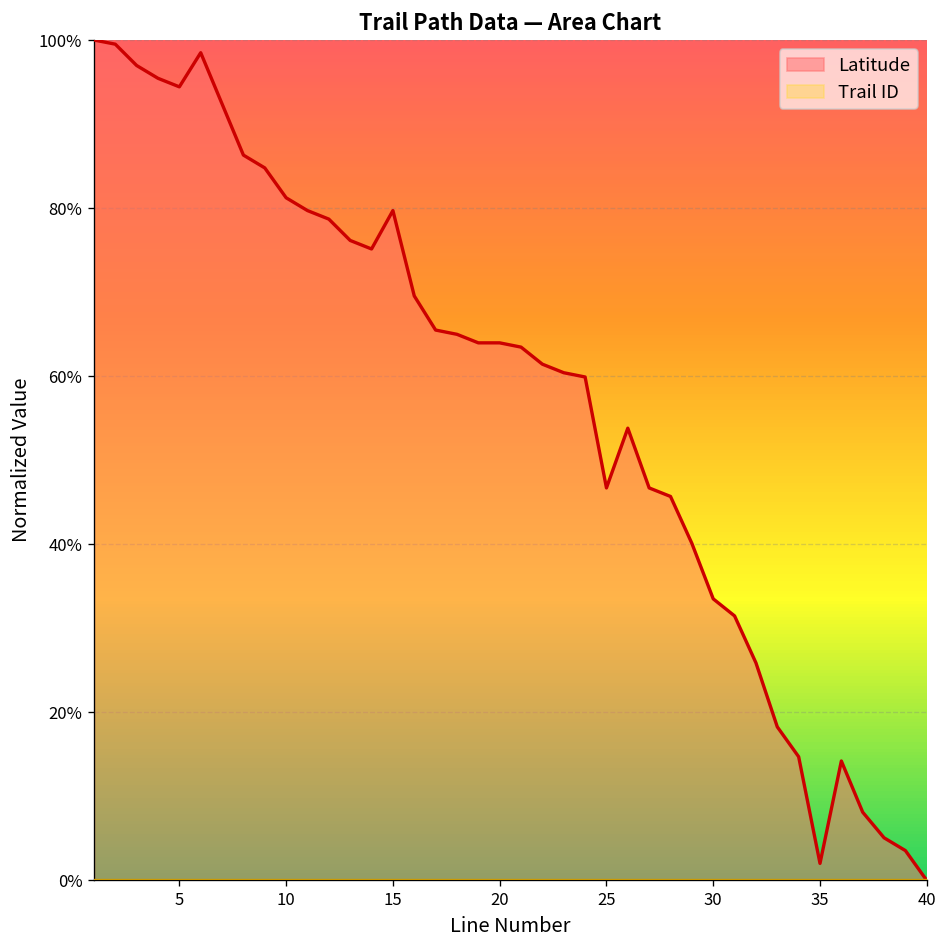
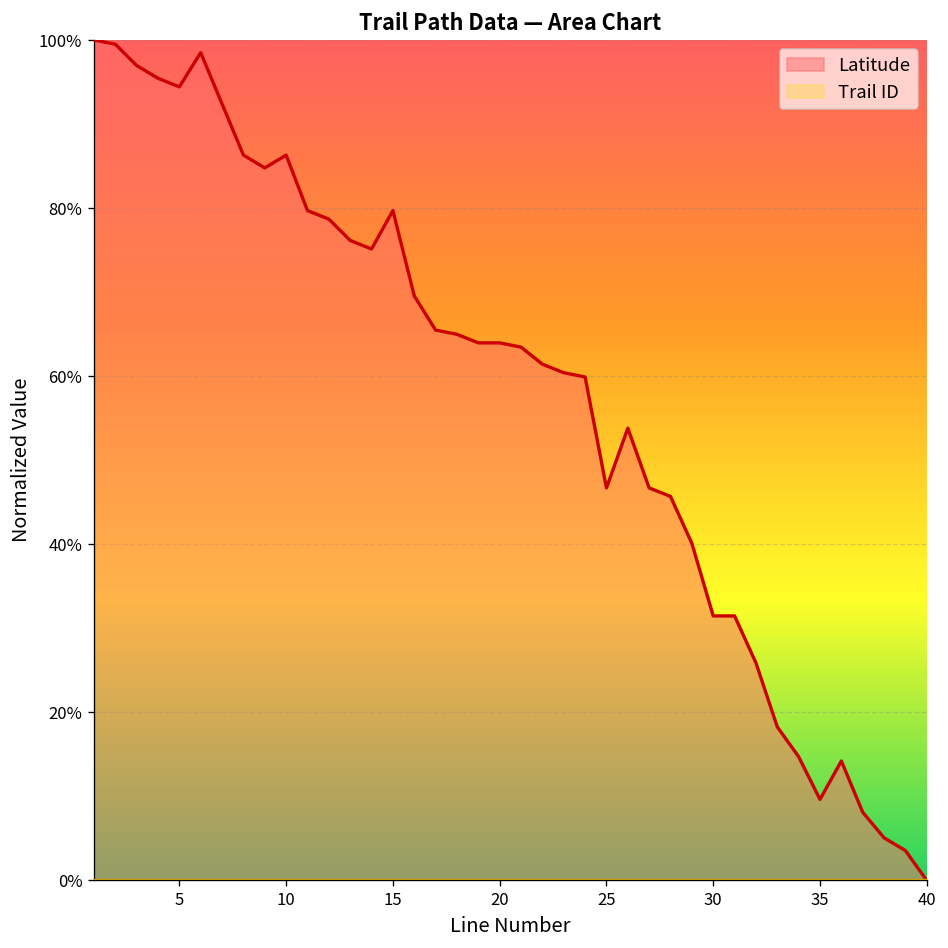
Latitude, 10: 81% -> 86%
Latitude, 30: 34% -> 31%
Latitude, 35: 2% -> 10%
